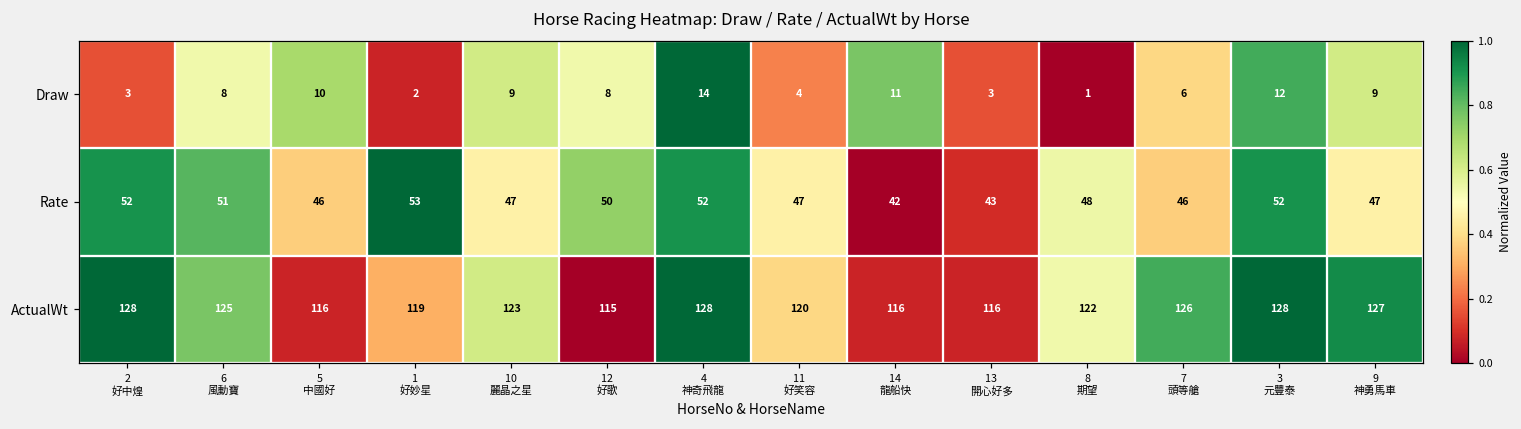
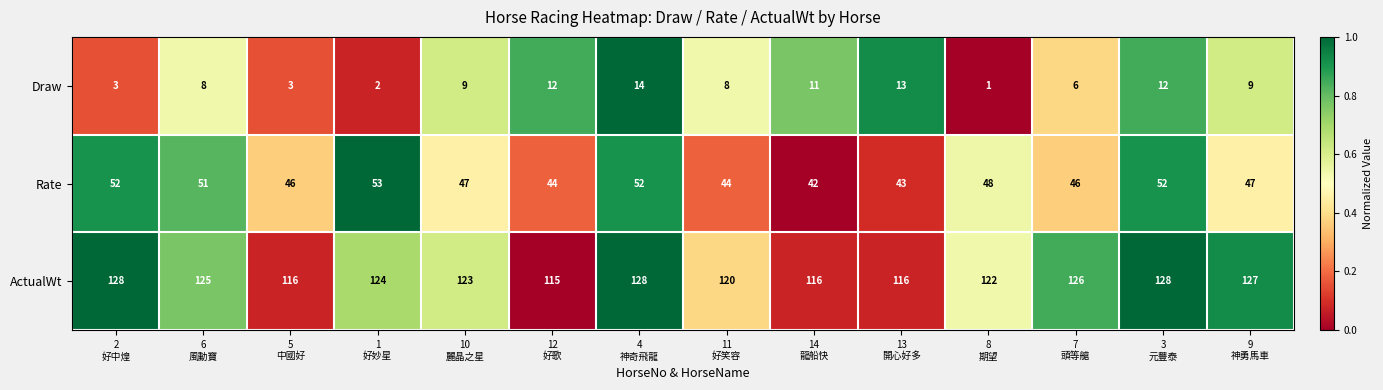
Draw, 5 中國好: 10 -> 3
Draw, 12 好歌: 8 -> 12
Draw, 11 好笑容: 4 -> 8
Draw, 13 開心好多: 3 -> 13
Rate, 12 好歌: 50 -> 44
Rate, 11 好笑容: 47 -> 44
ActualWt, 1 好妙星: 119 -> 124
